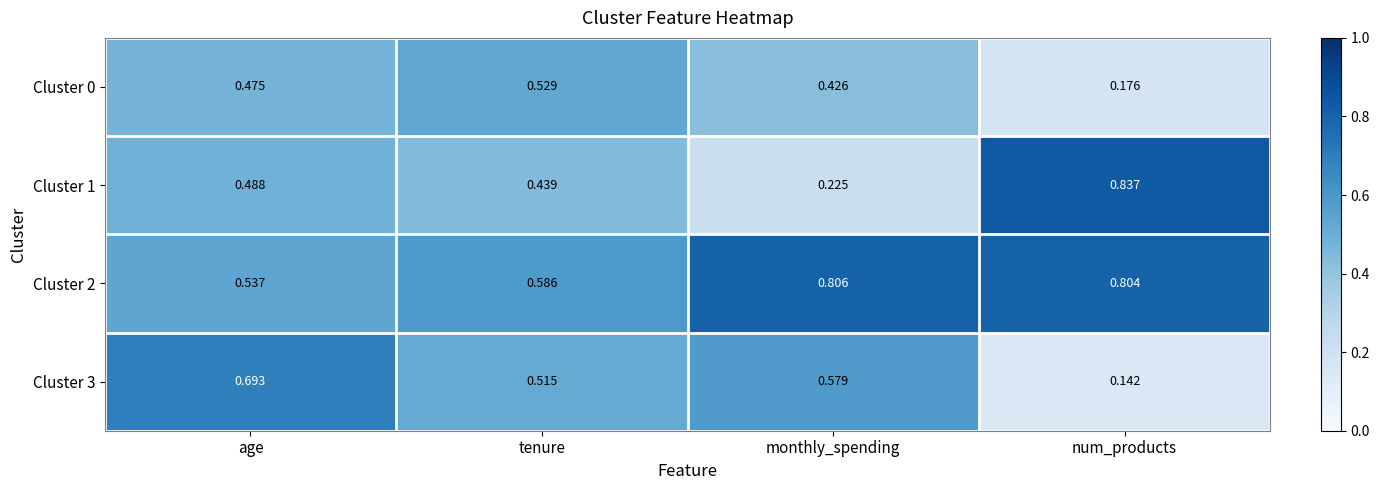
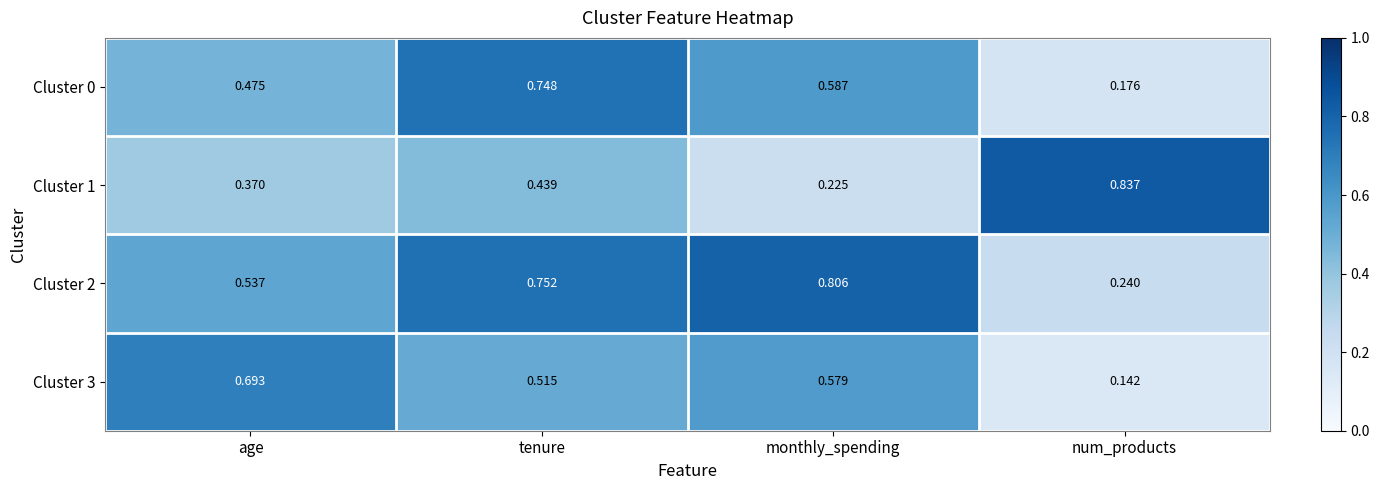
Cluster 0, tenure: 0.529 -> 0.748
Cluster 0, monthly_spending: 0.426 -> 0.587
Cluster 1, age: 0.488 -> 0.370
Cluster 2, tenure: 0.586 -> 0.752
Cluster 2, num_products: 0.804 -> 0.240
